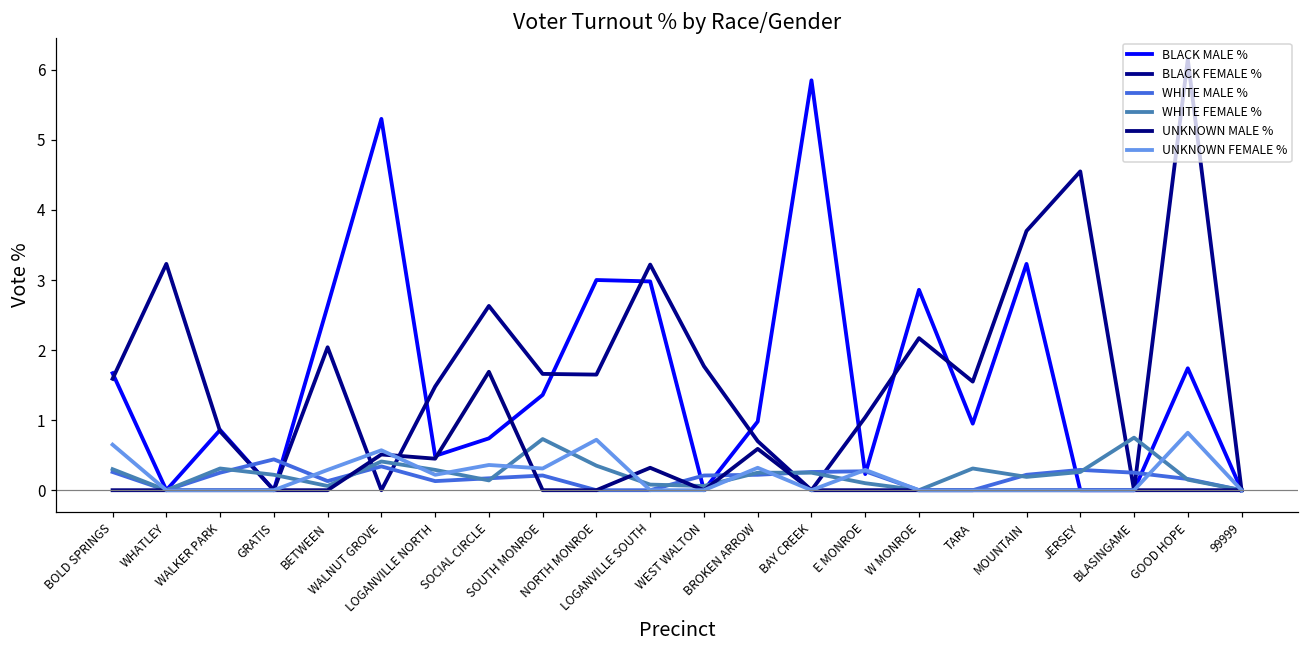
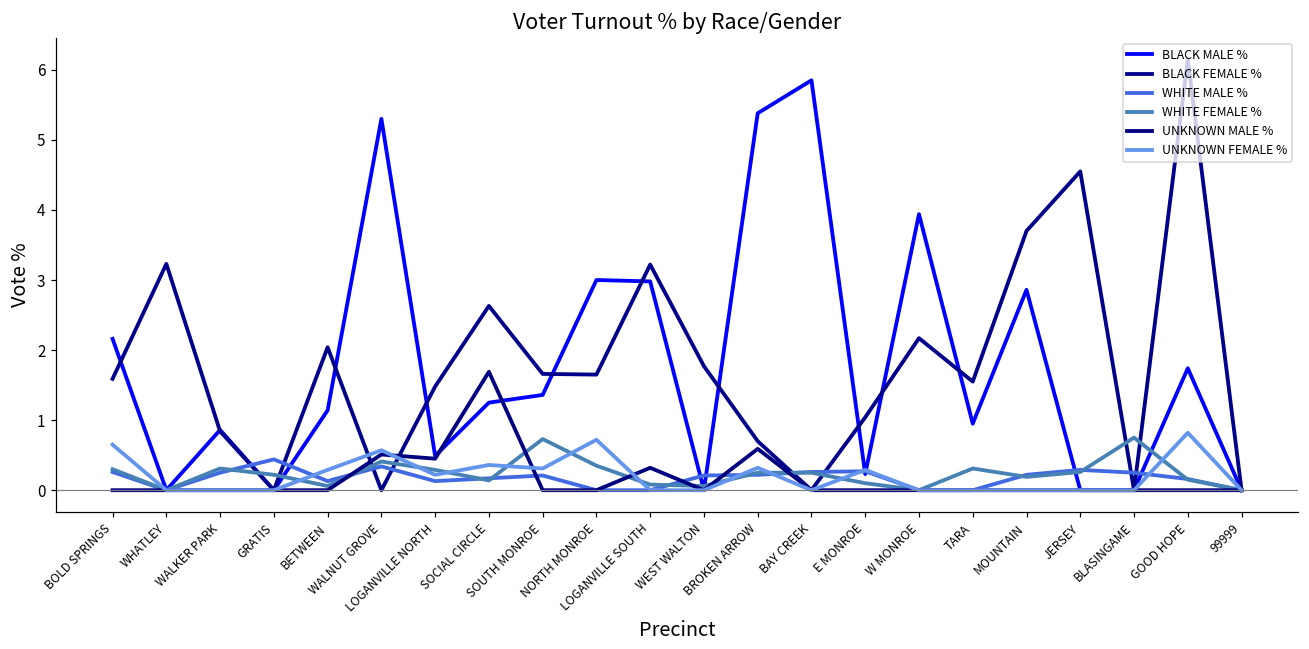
BLACK MALE %, BOLD SPRINGS: 1.7 -> 2.2
BLACK MALE %, BETWEEN: 2.6 -> 1.1
BLACK MALE %, SOCIAL CIRCLE: 0.7 -> 1.3
BLACK MALE %, BROKEN ARROW: 1.0 -> 5.4
BLACK MALE %, W MONROE: 2.9 -> 3.9
BLACK MALE %, MOUNTAIN: 3.2 -> 2.9
